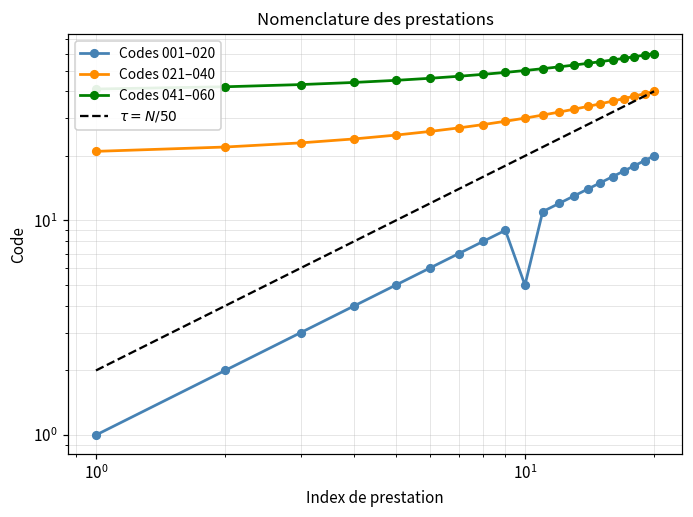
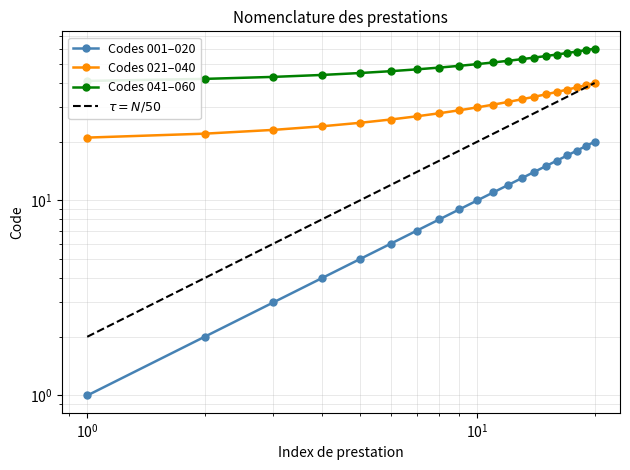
Codes 001–020, 10^1: 5 -> 10
